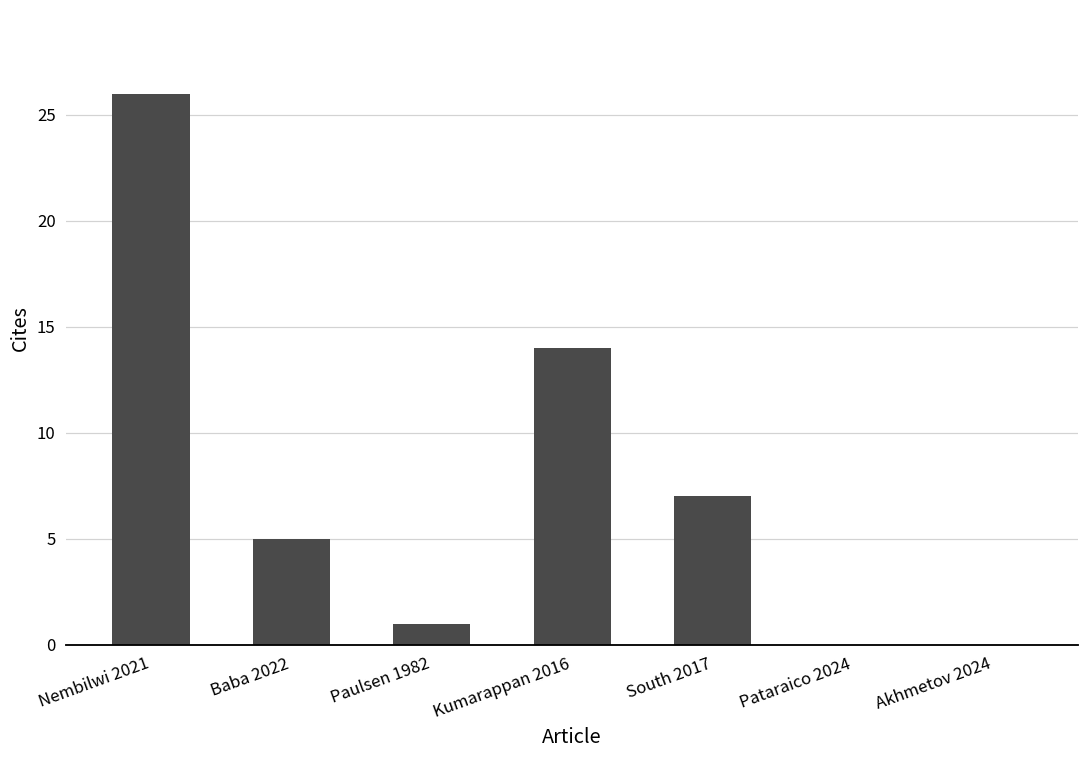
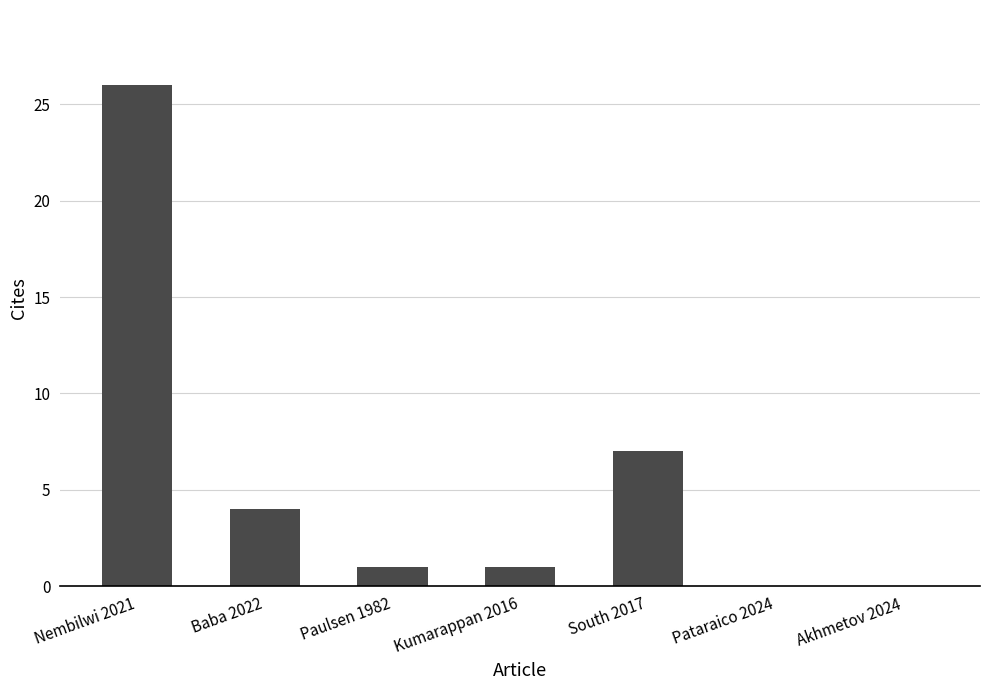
Baba 2022: 5 -> 4
Kumarappan 2016: 14 -> 1
